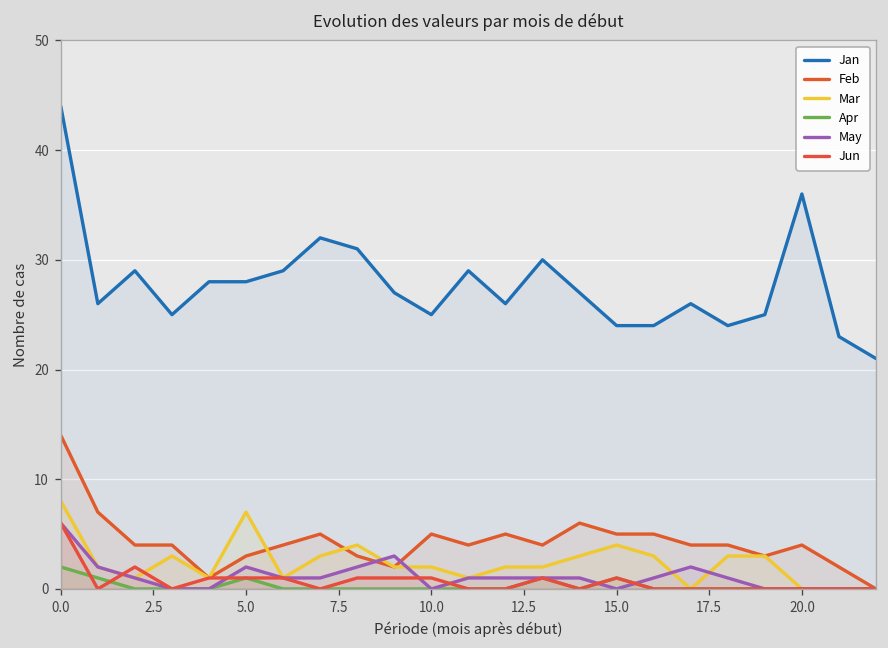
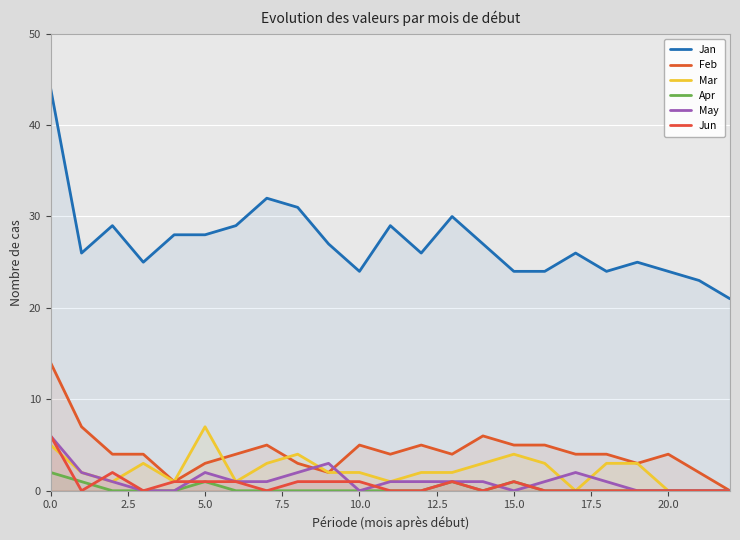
Mar, 0.0: 8 -> 5
Jan, 10.0: 25 -> 24
Jan, 20.0: 36 -> 24
